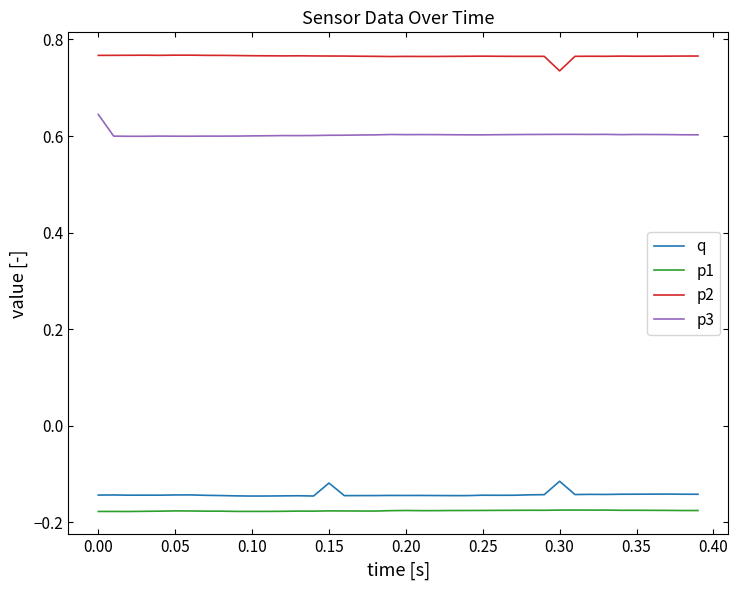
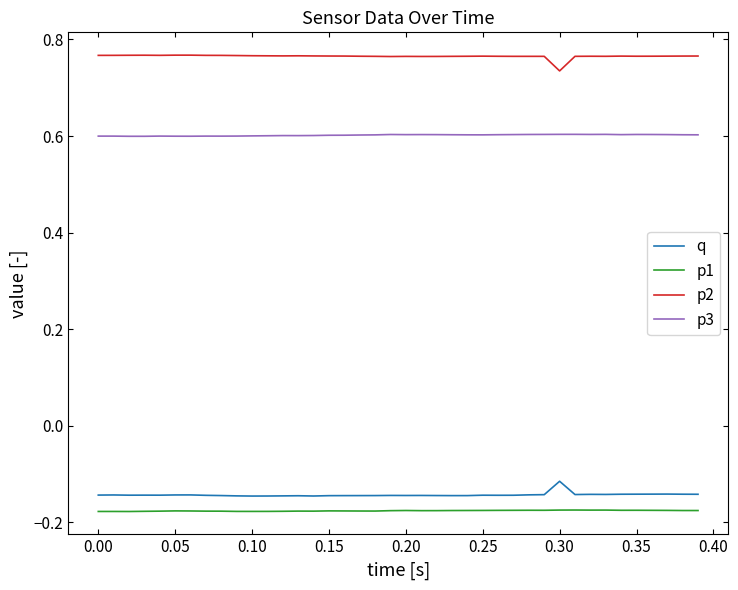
p3, 0.00: 0.64 -> 0.60
q, 0.15: -0.12 -> -0.14
